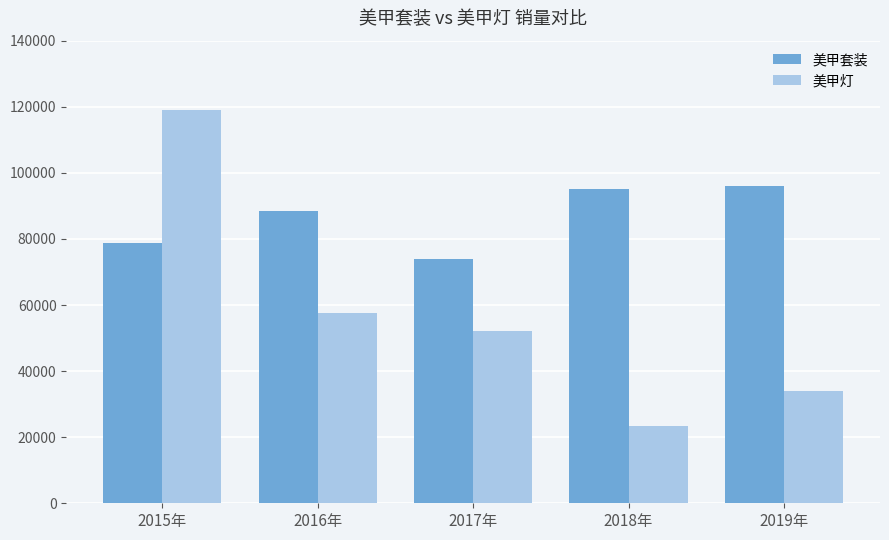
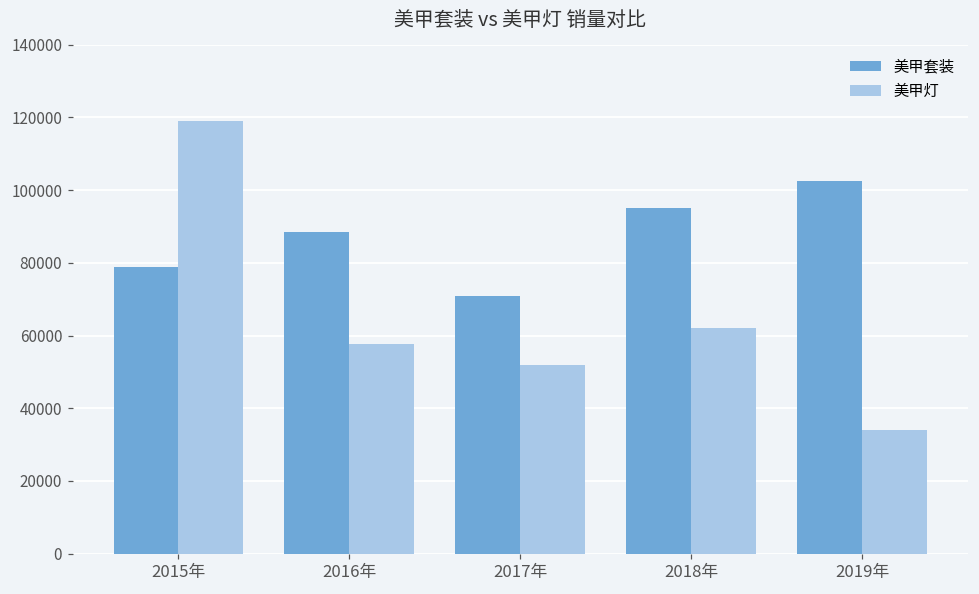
美甲套装, 2017年: 74000 -> 71000
美甲灯, 2018年: 23000 -> 62000
美甲套装, 2019年: 96000 -> 102000
